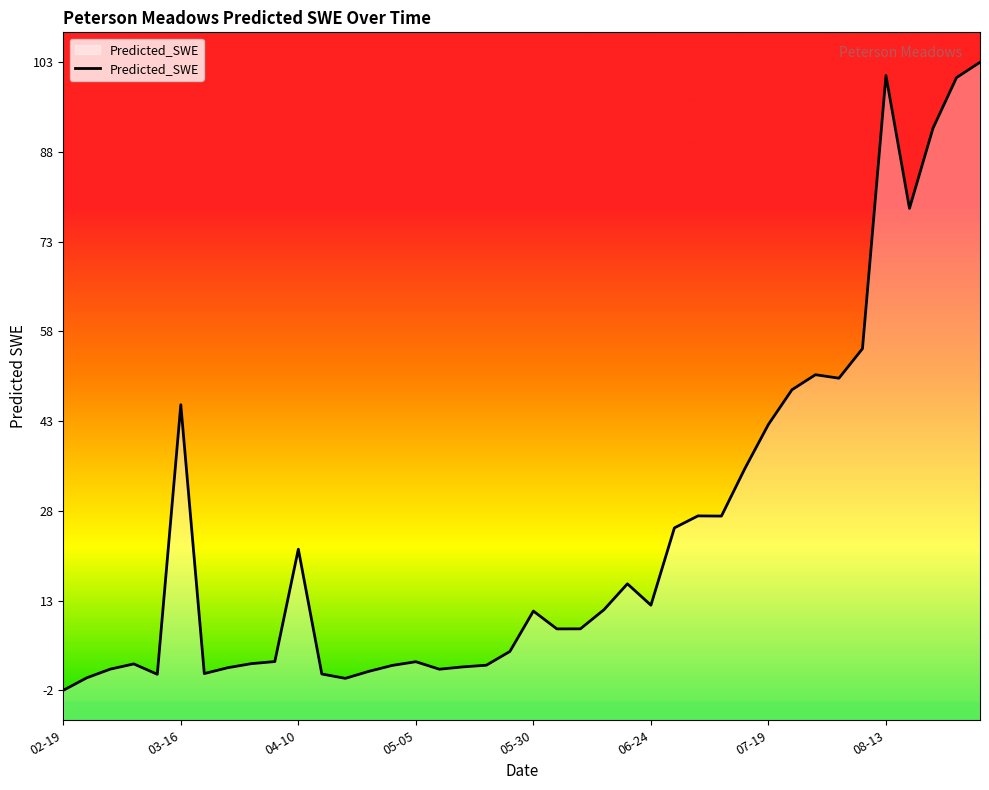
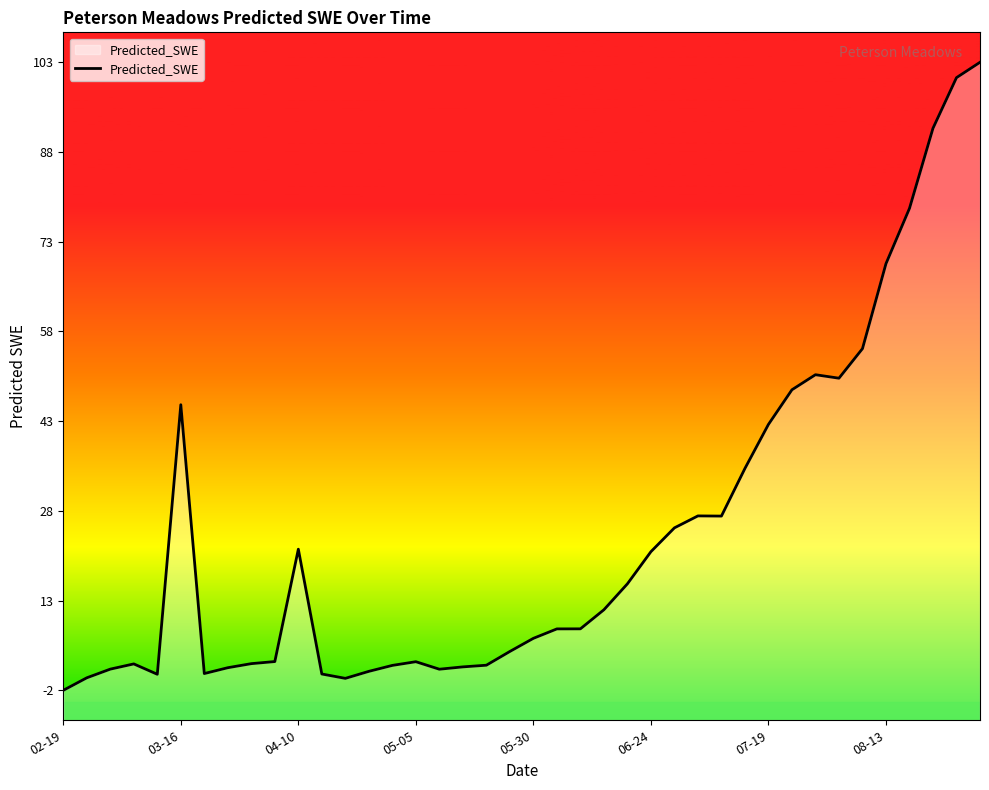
05-30: 11 -> 7
06-24: 12 -> 21
08-13: 101 -> 69
